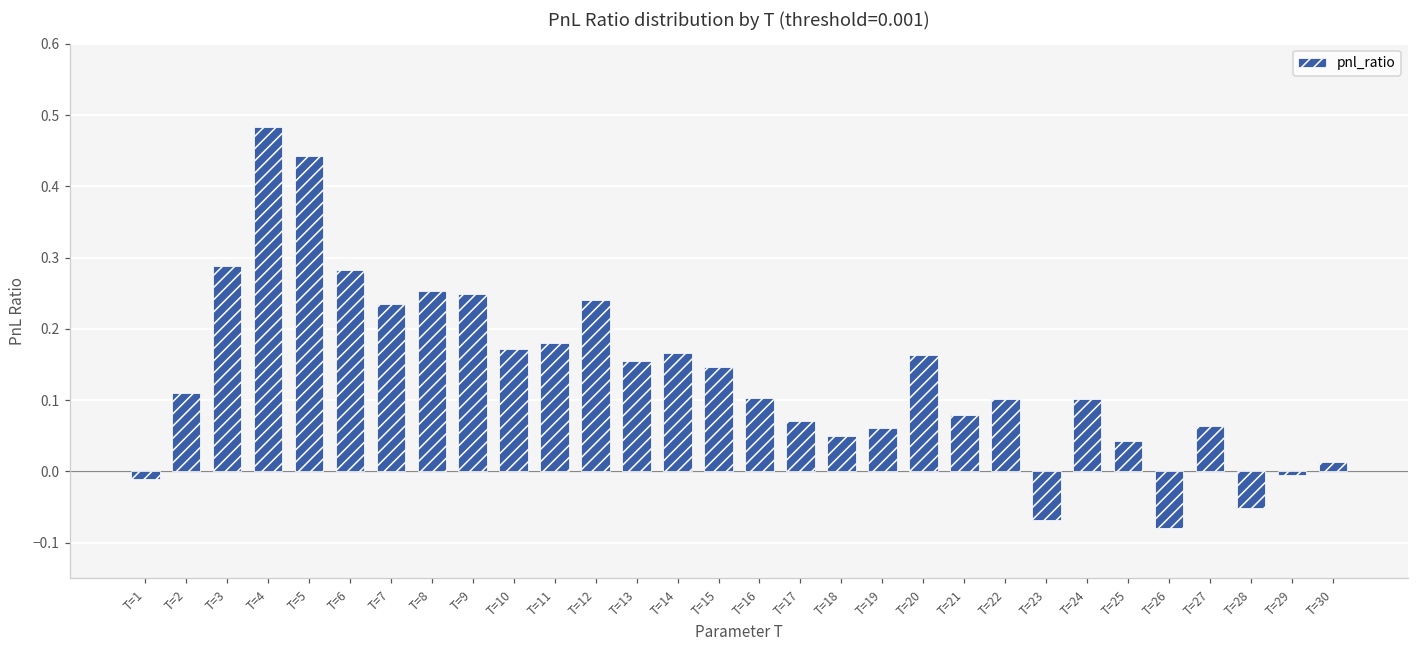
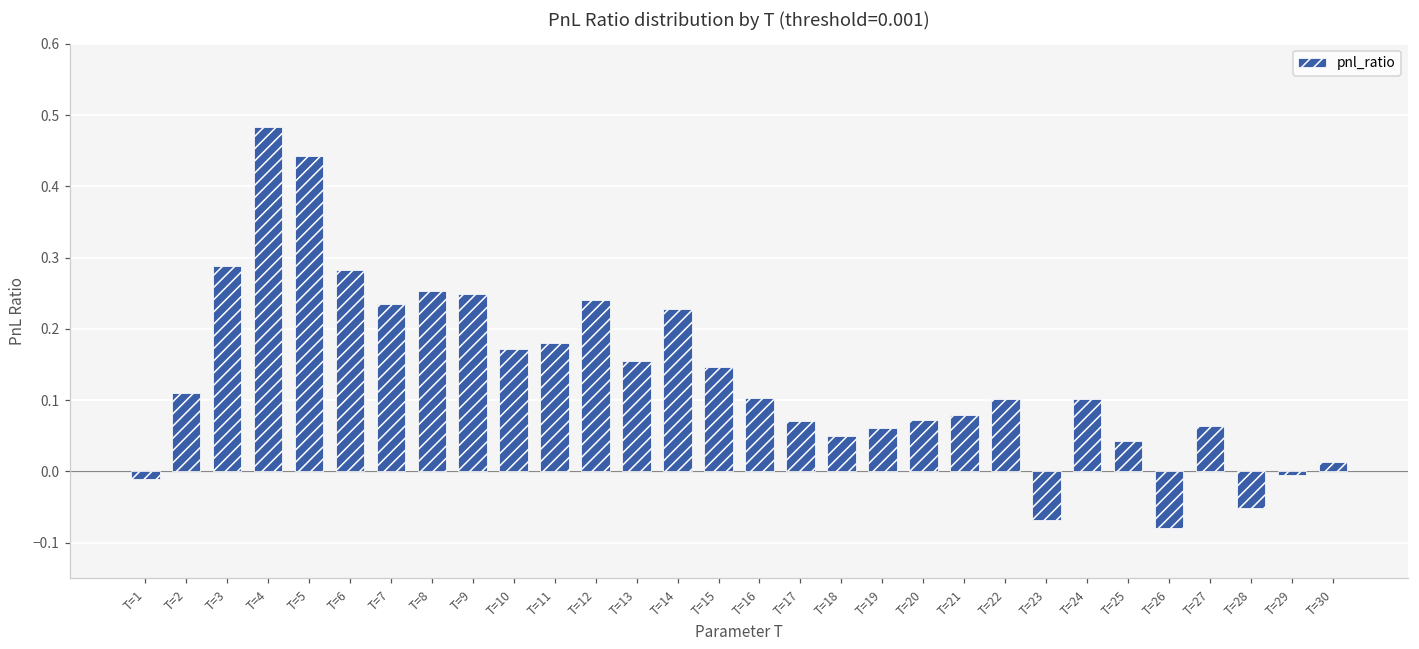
T=14: 0.17 -> 0.23
T=20: 0.16 -> 0.07
